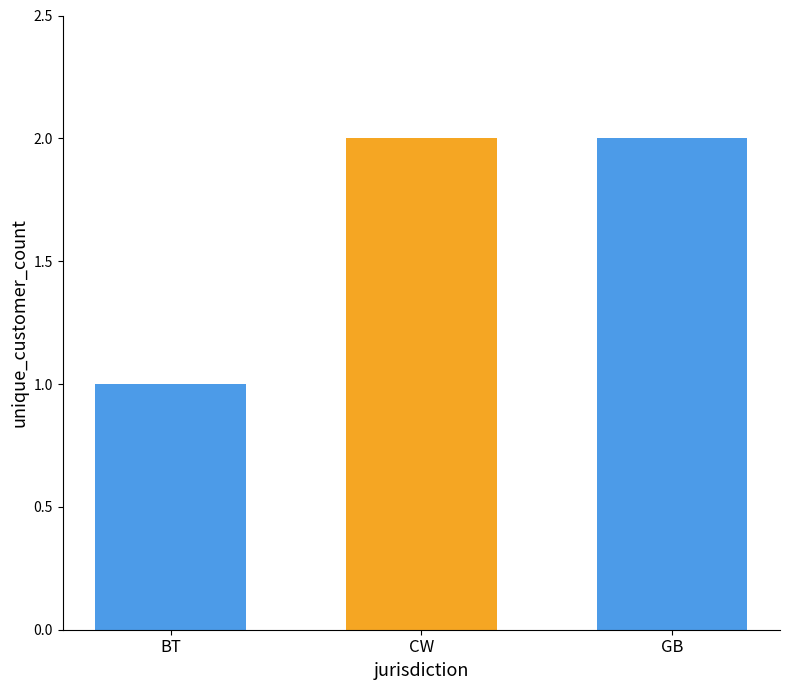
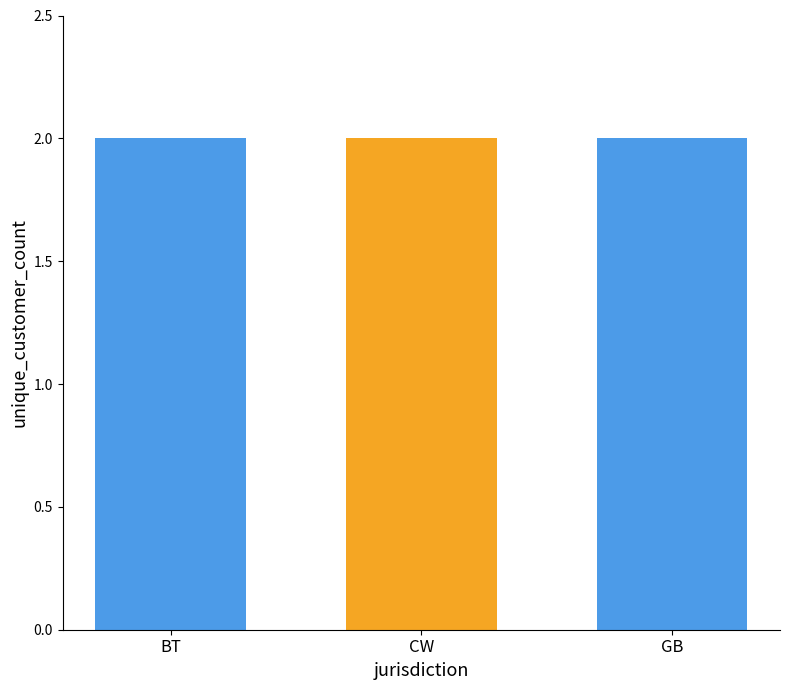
BT: 1 -> 2
